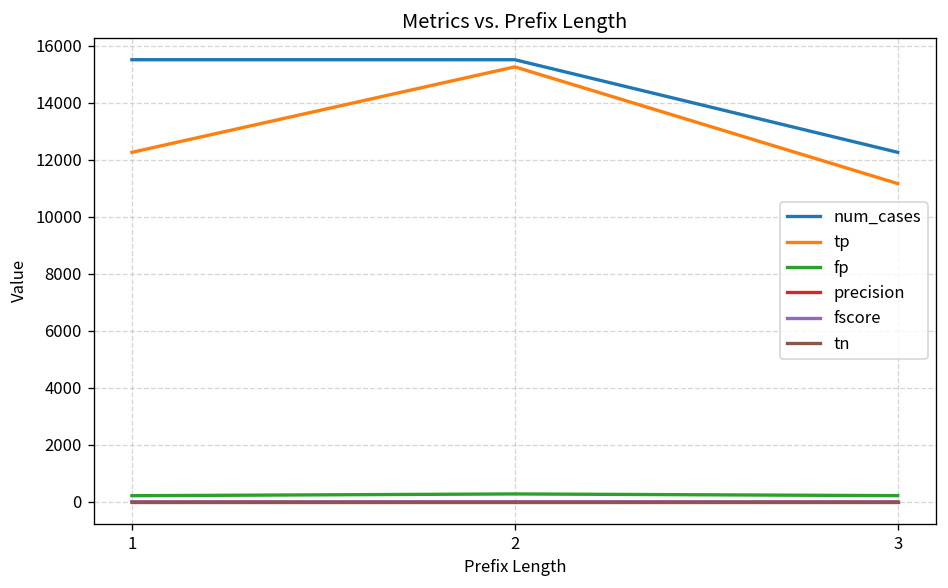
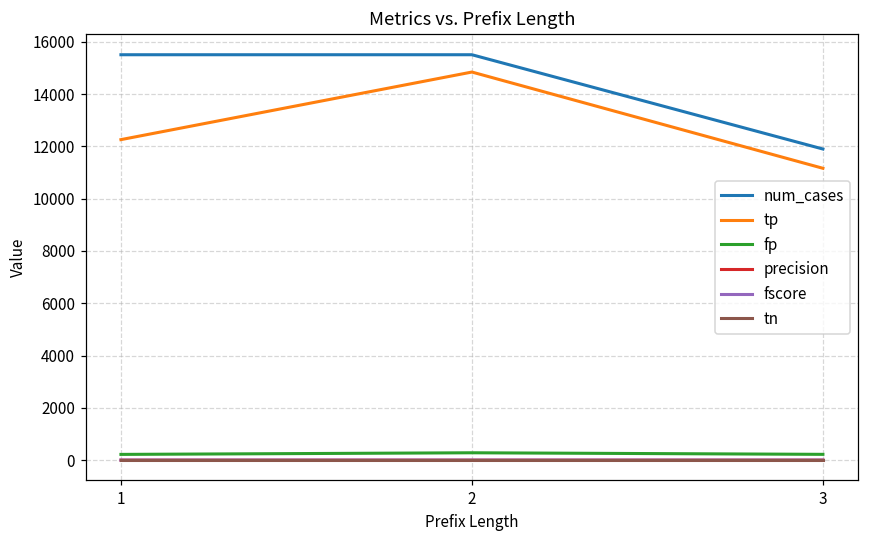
tp, 2: 15300 -> 14800
num_cases, 3: 12300 -> 11900
